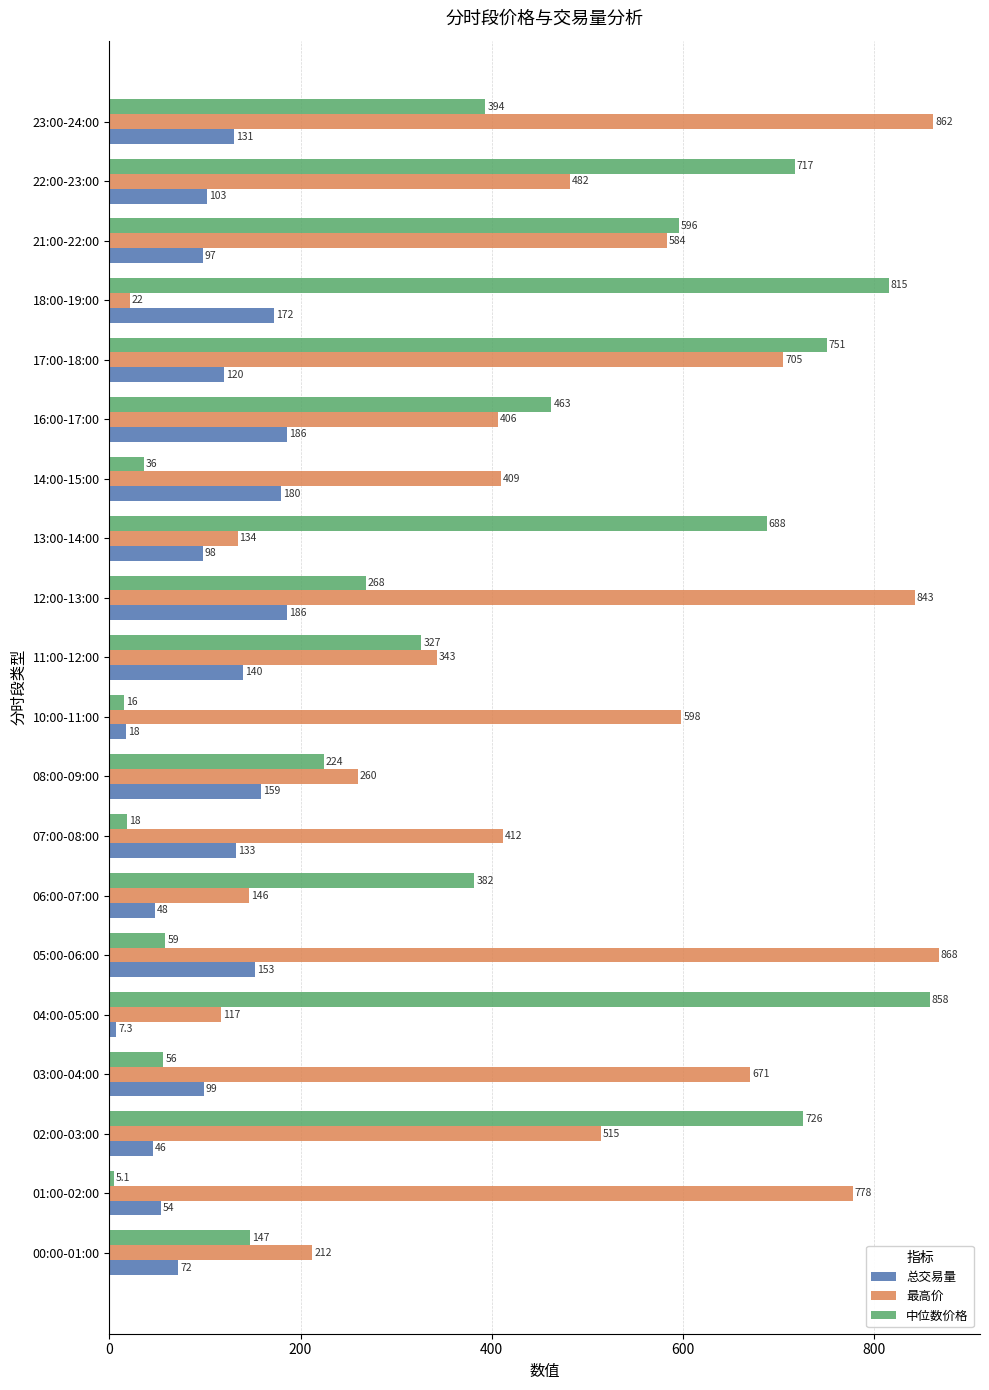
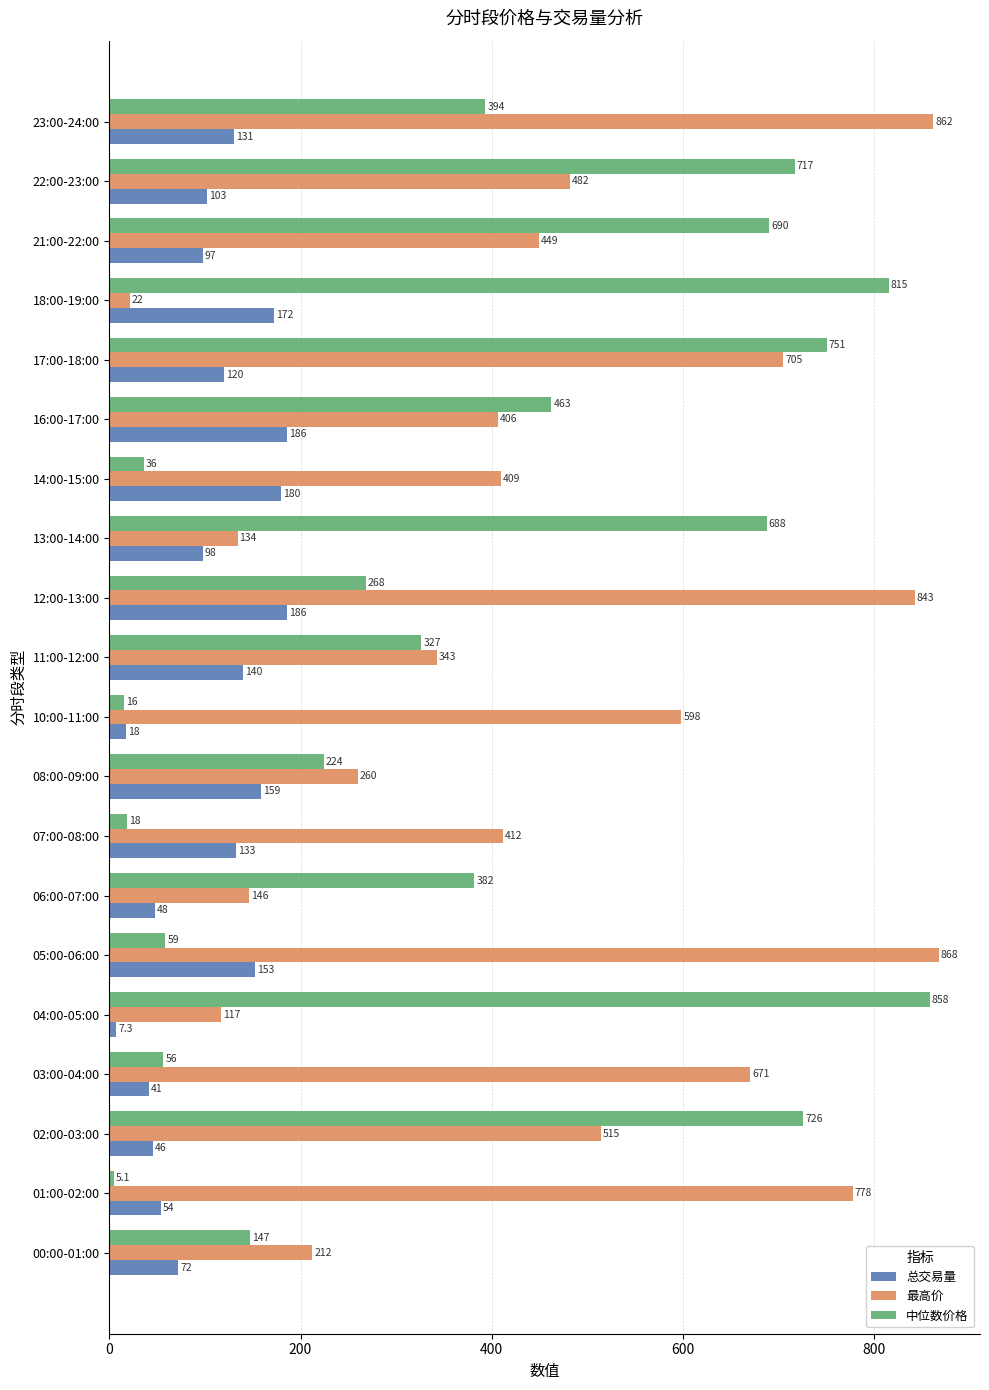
中位数价格, 21:00-22:00: 596 -> 690
最高价, 21:00-22:00: 584 -> 449
总交易量, 03:00-04:00: 99 -> 41
